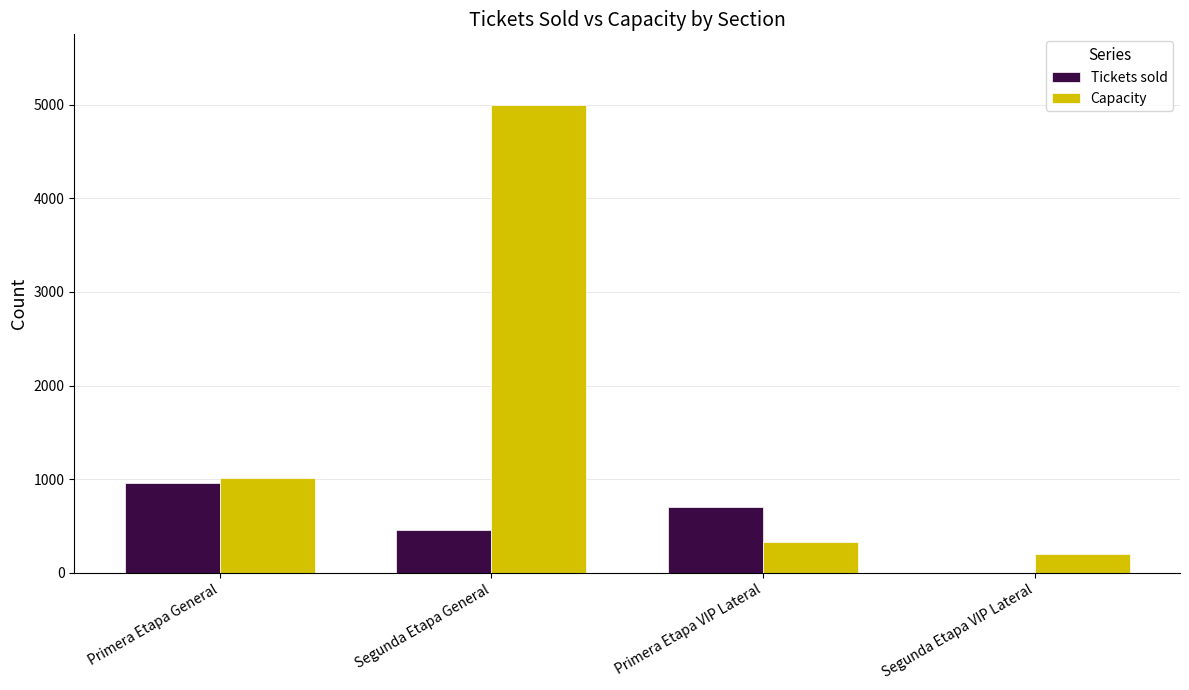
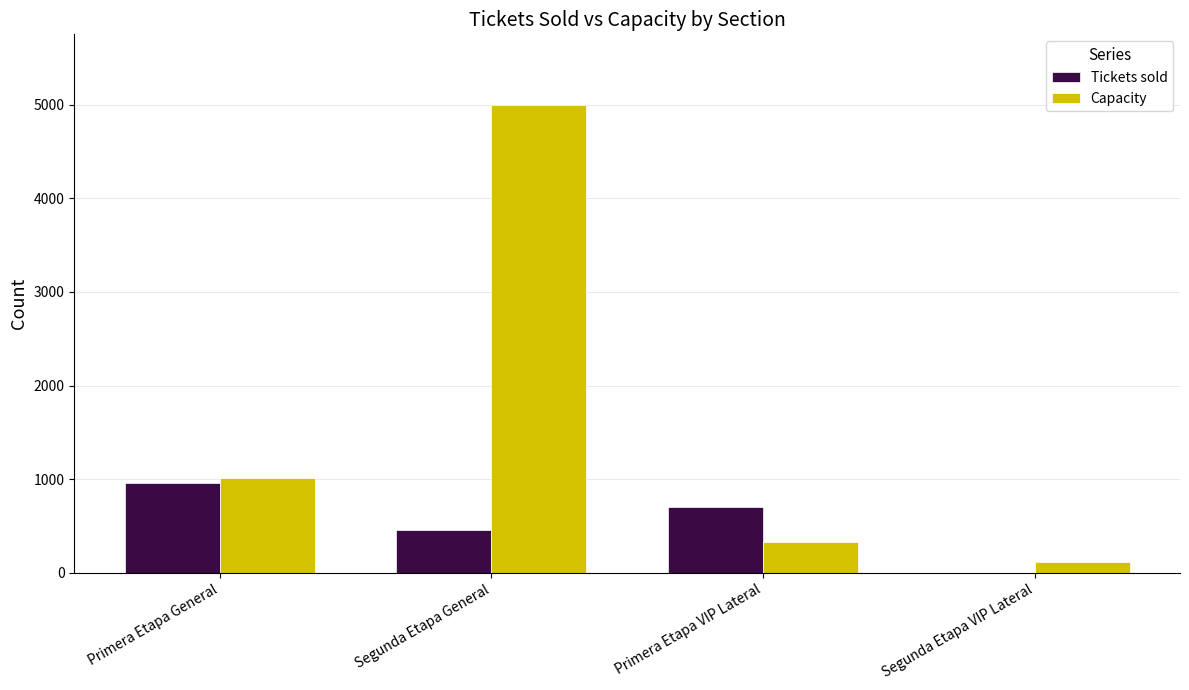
Capacity, Segunda Etapa VIP Lateral: 200 -> 100
